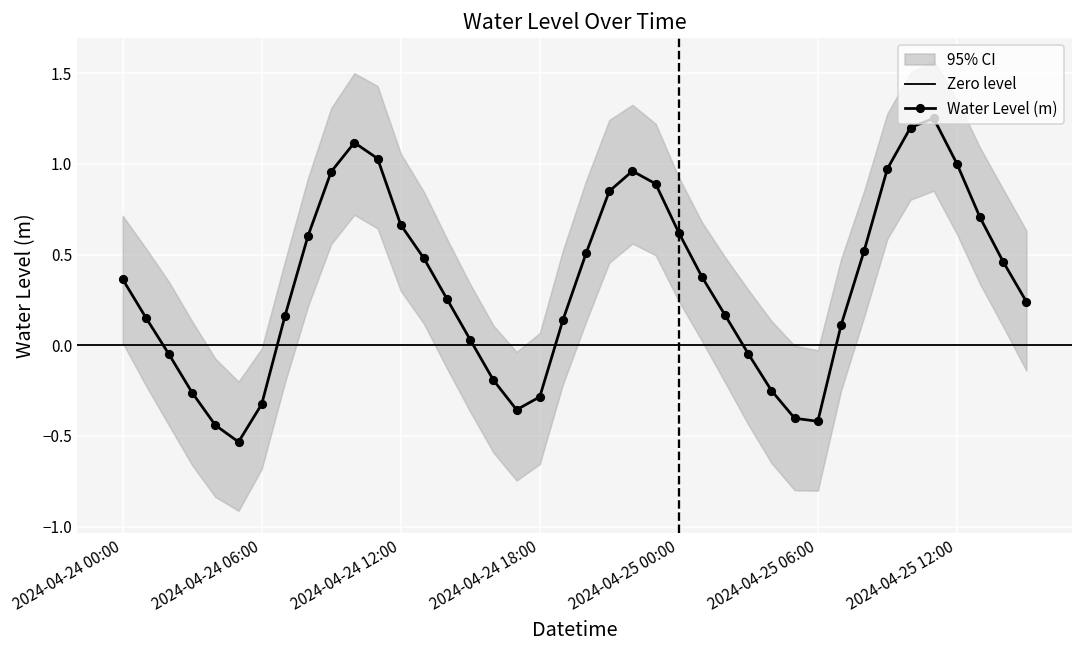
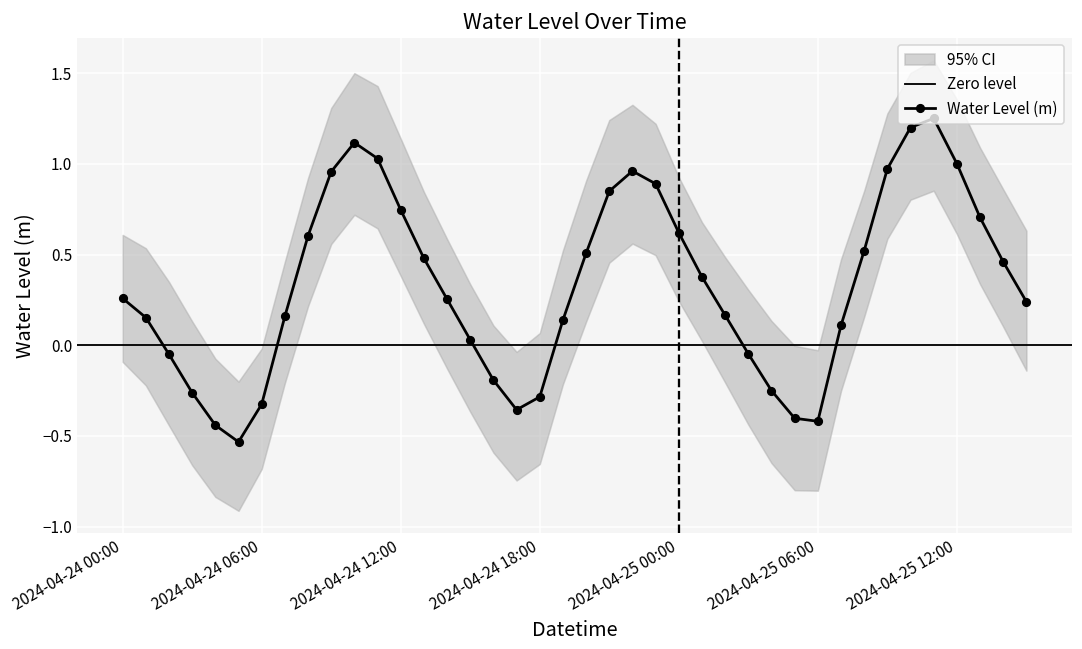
Water Level (m), 2024-04-24 00:00: 0.36 -> 0.26
Water Level (m), 2024-04-24 12:00: 0.66 -> 0.75
